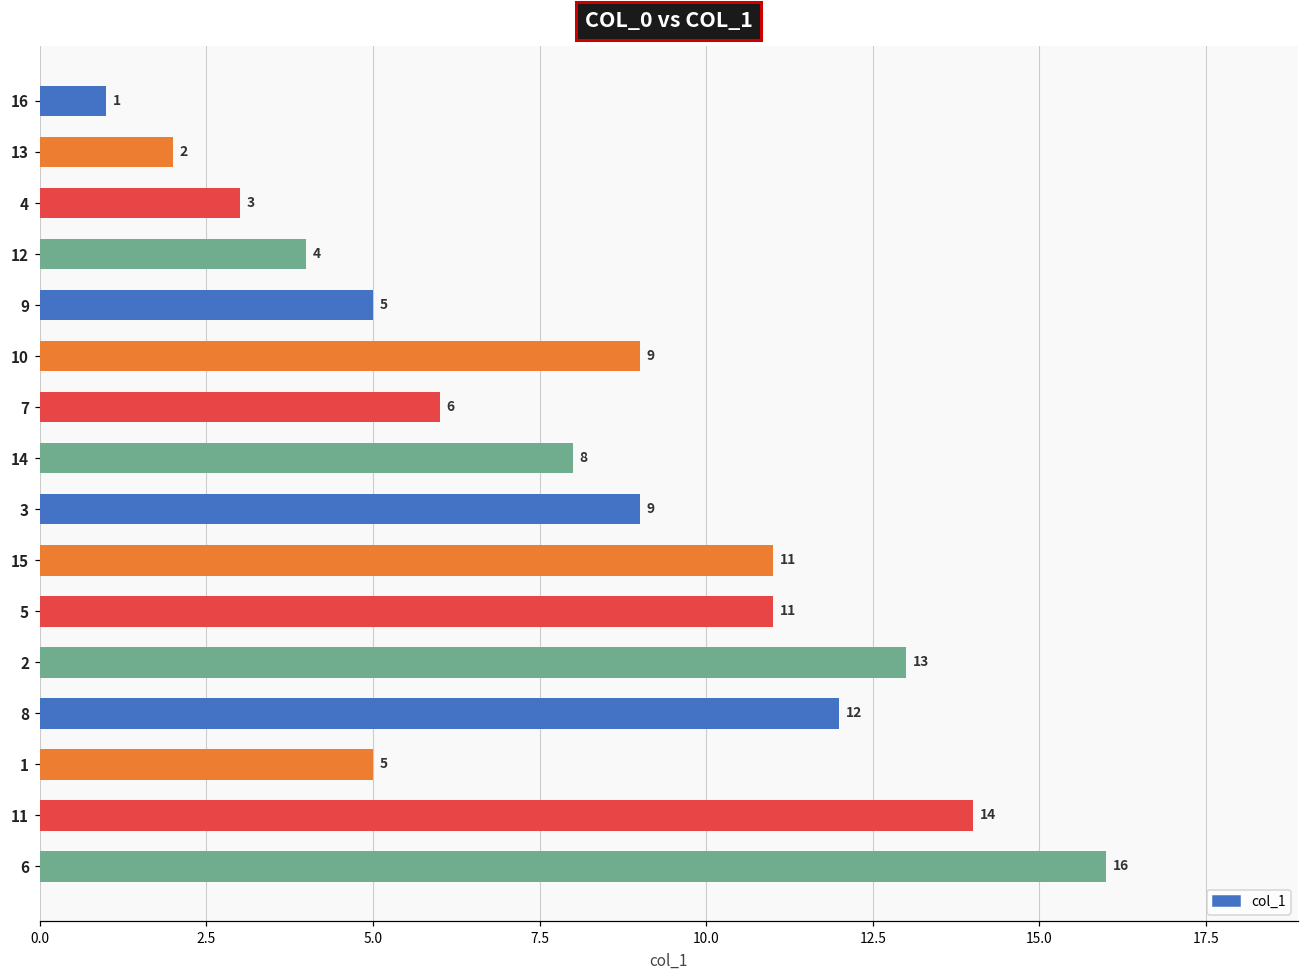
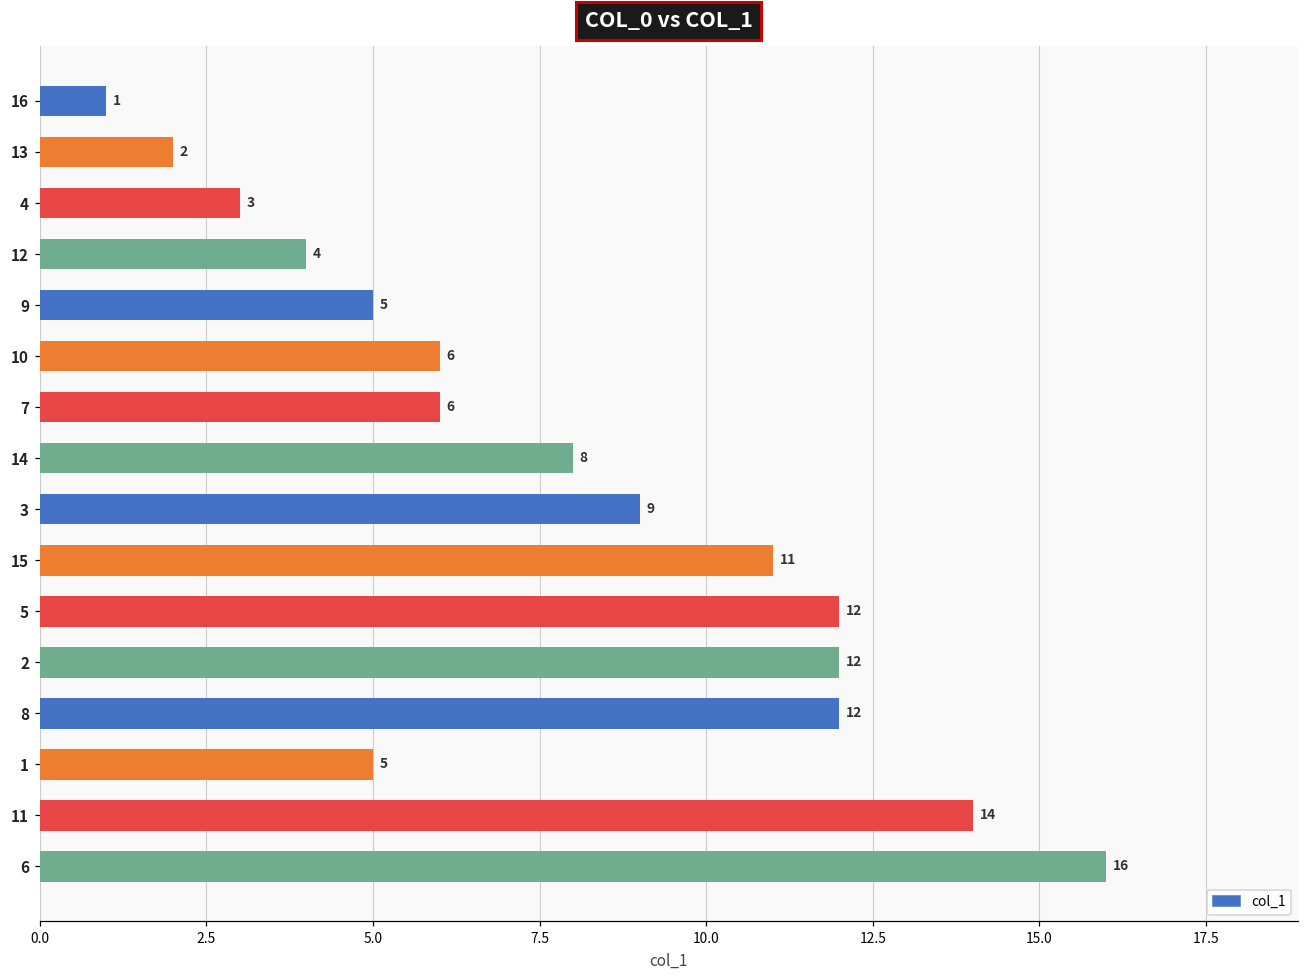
10: 9 -> 6
5: 11 -> 12
2: 13 -> 12
